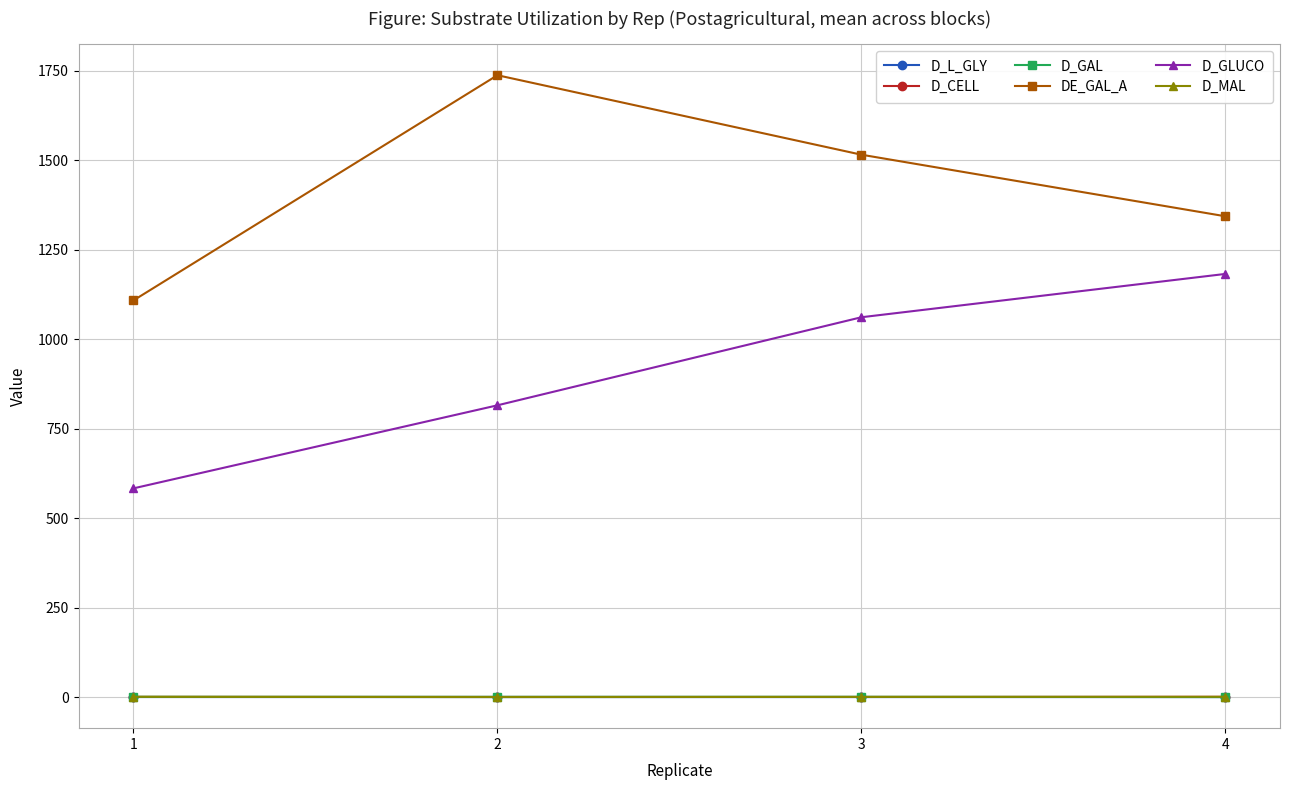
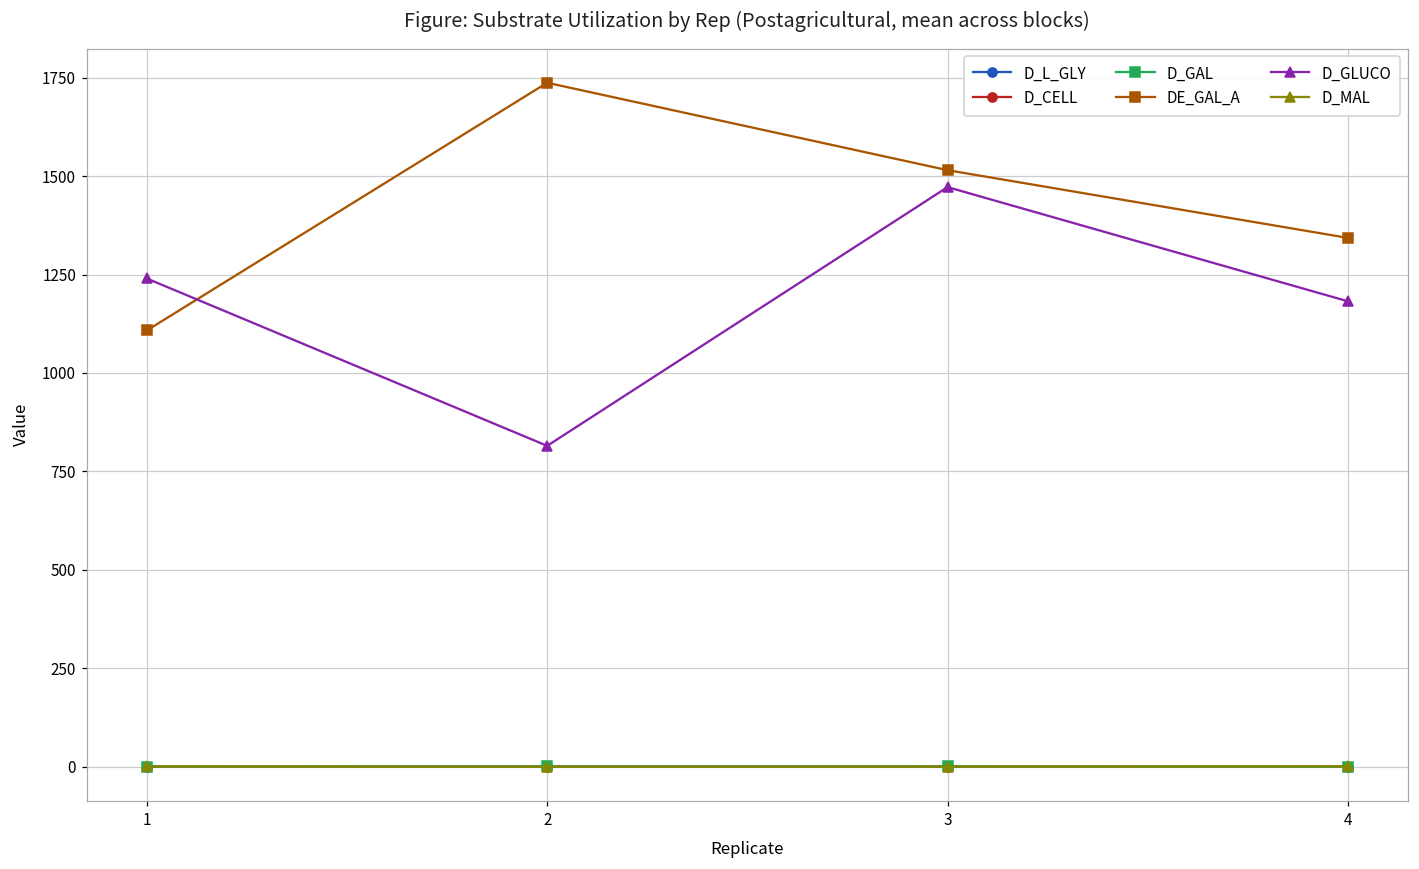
D_GLUCO, 1: 580 -> 1240
D_GLUCO, 3: 1060 -> 1470
